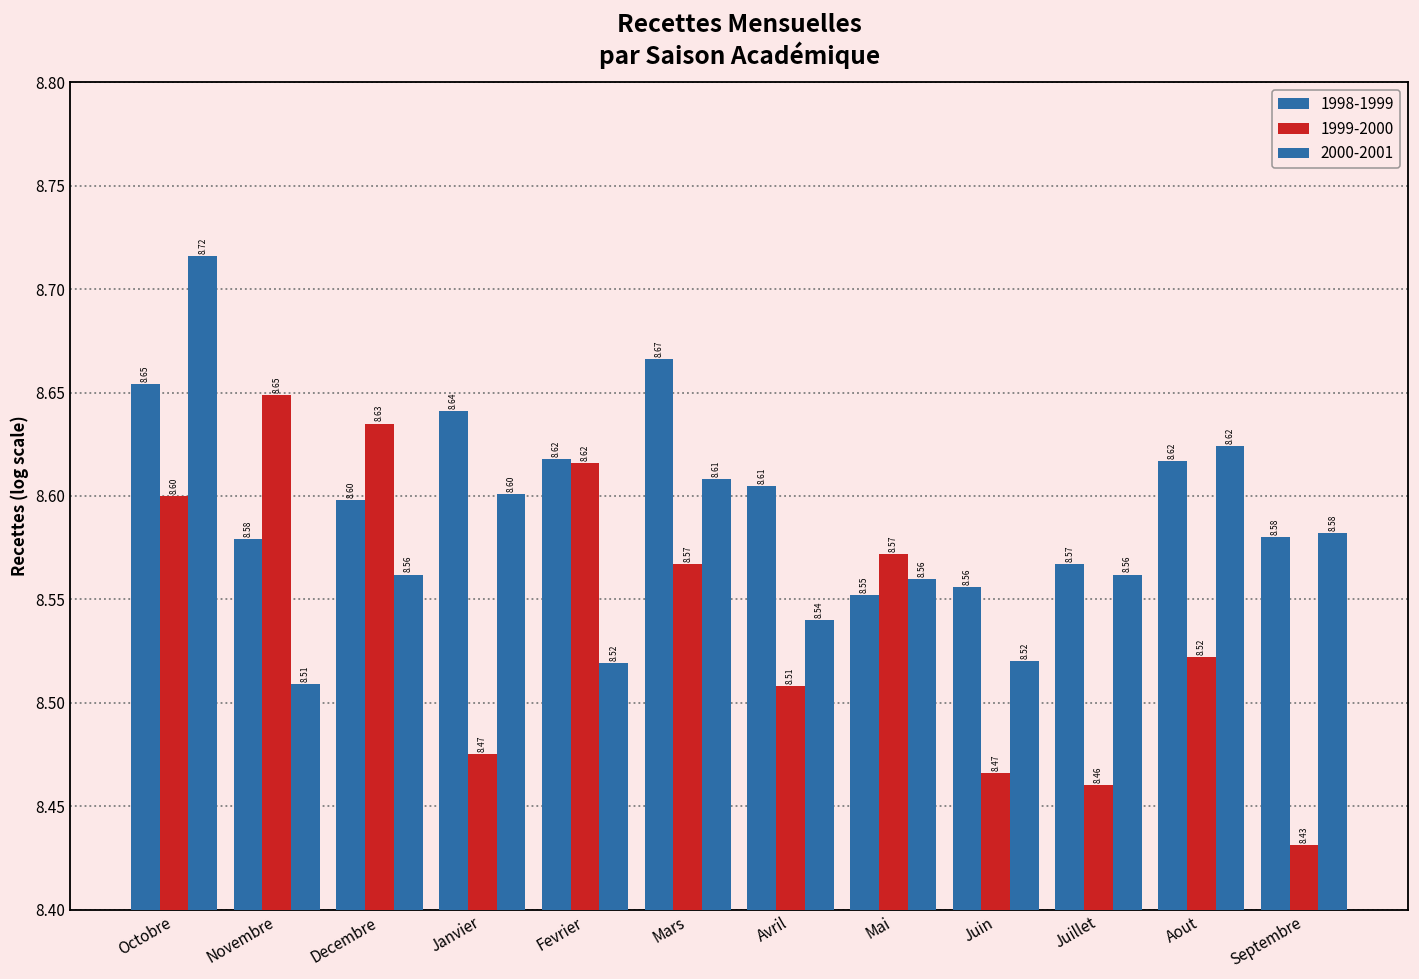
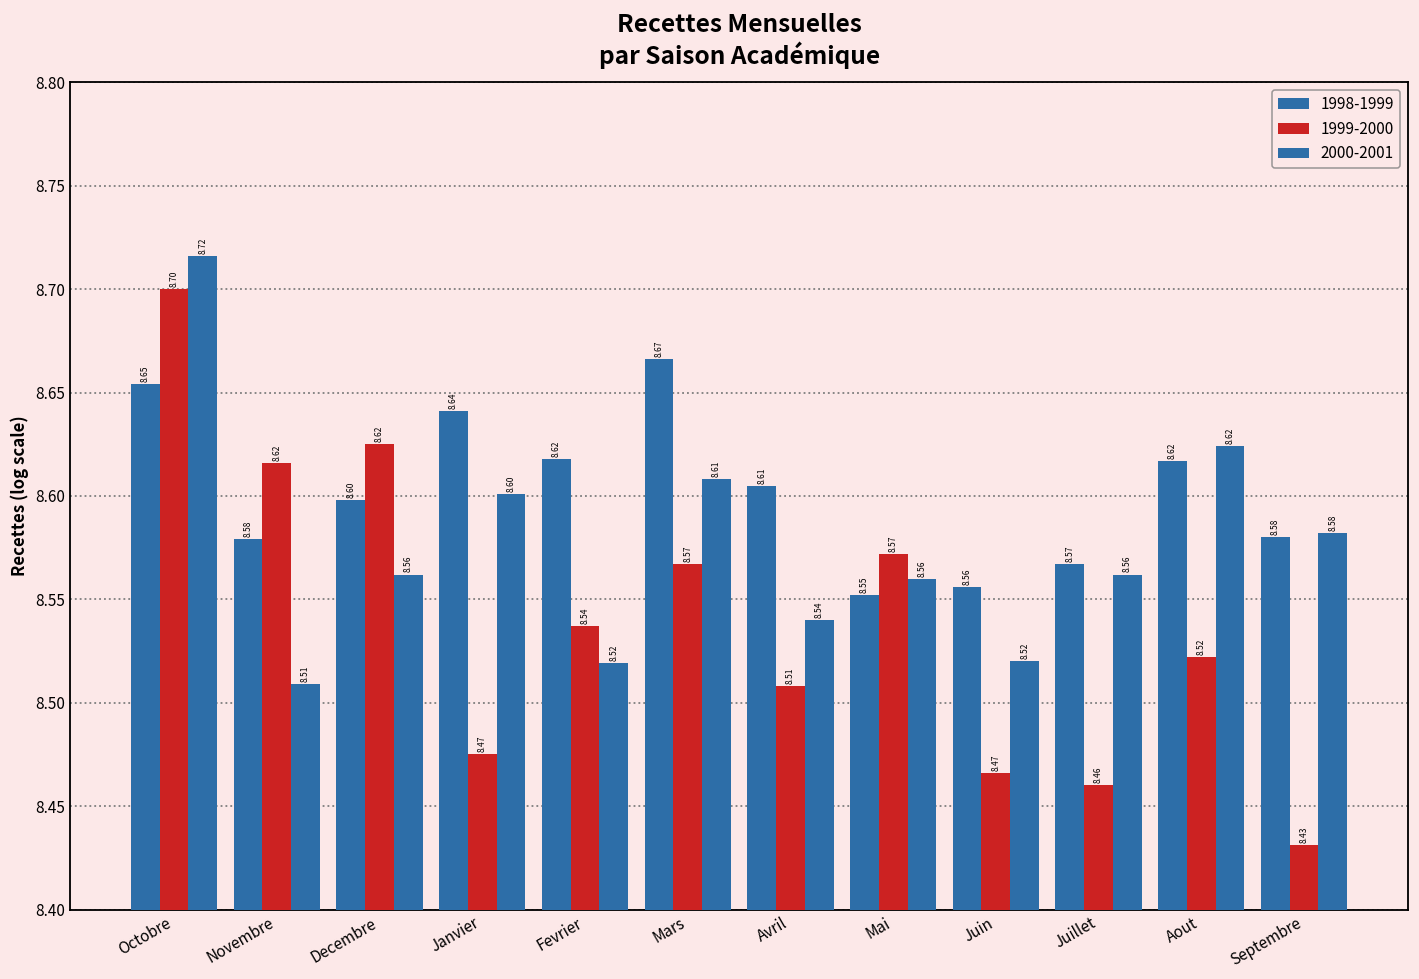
1999-2000, Octobre: 8.60 -> 8.70
1999-2000, Novembre: 8.65 -> 8.62
1999-2000, Decembre: 8.63 -> 8.62
1999-2000, Fevrier: 8.62 -> 8.54
